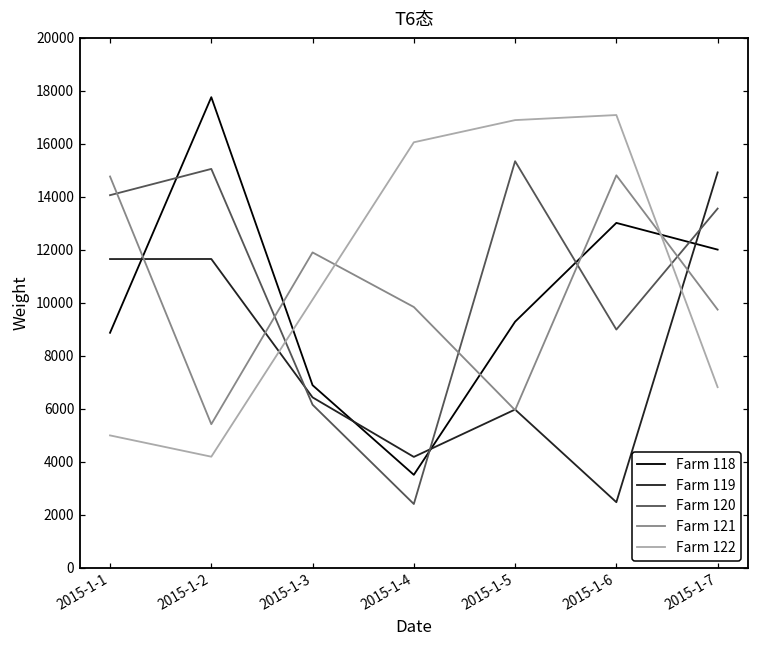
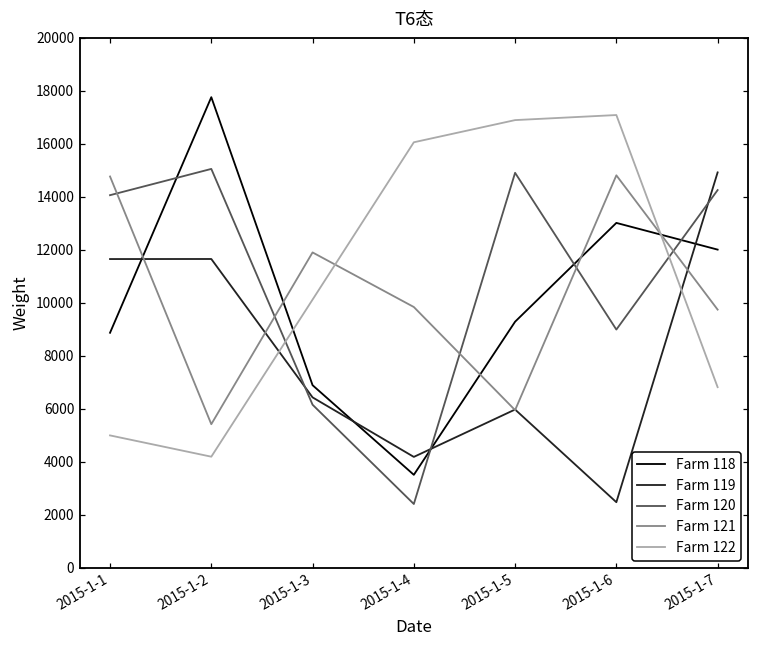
Farm 120, 2015-1-5: 15300 -> 14900
Farm 120, 2015-1-7: 13500 -> 14200
